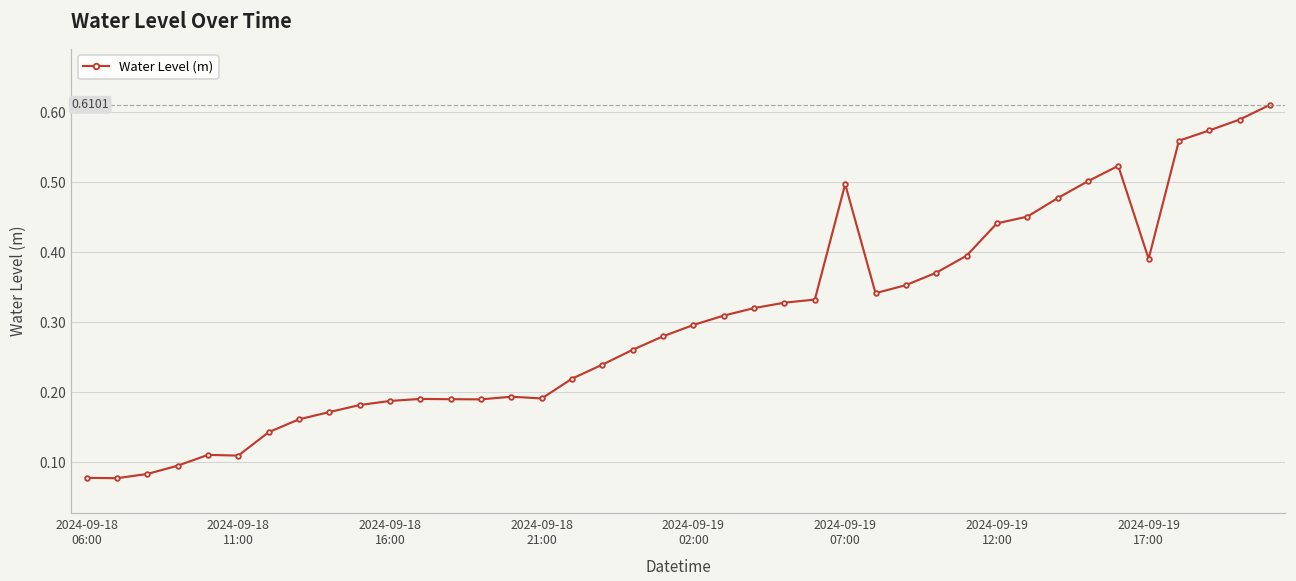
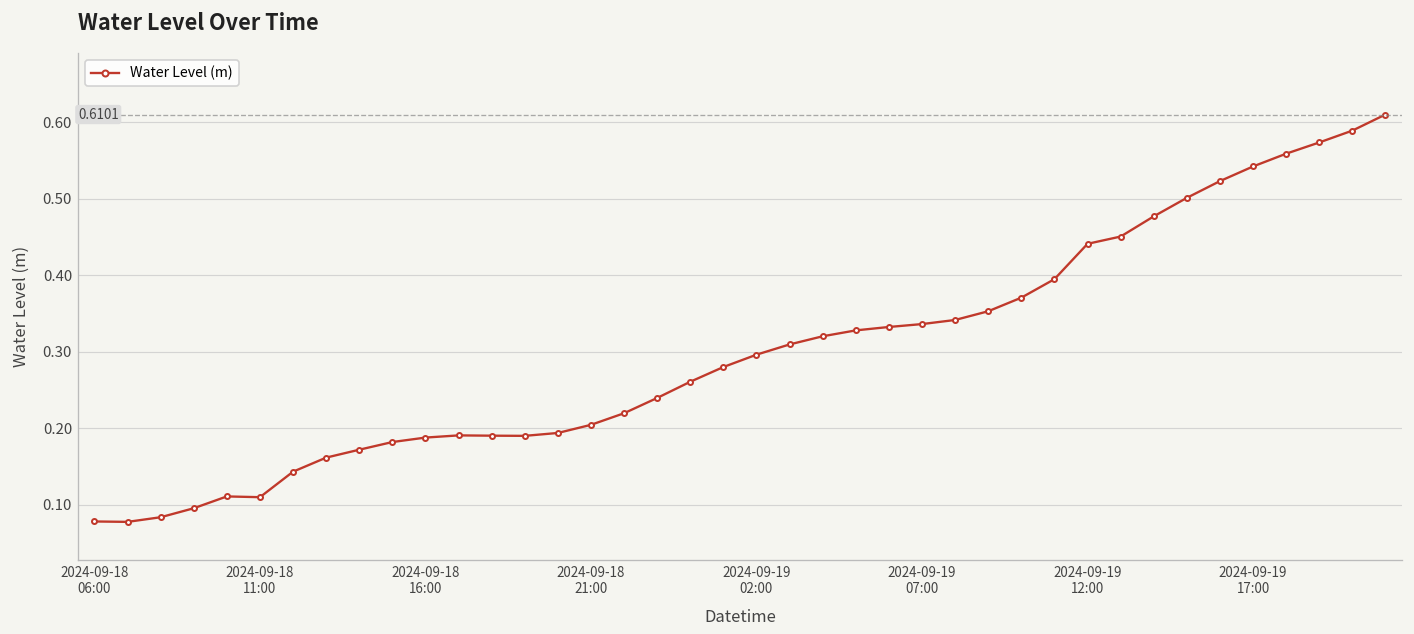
2024-09-18 21:00: 0.19 -> 0.20
2024-09-19 07:00: 0.50 -> 0.34
2024-09-19 17:00: 0.39 -> 0.54
